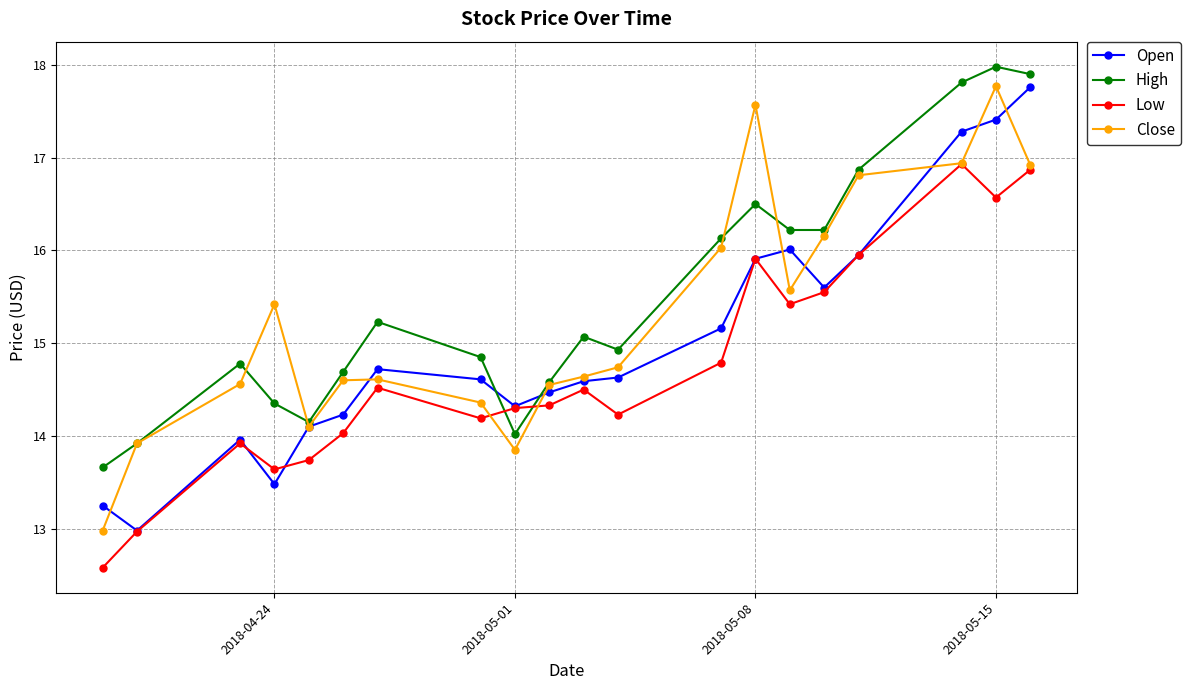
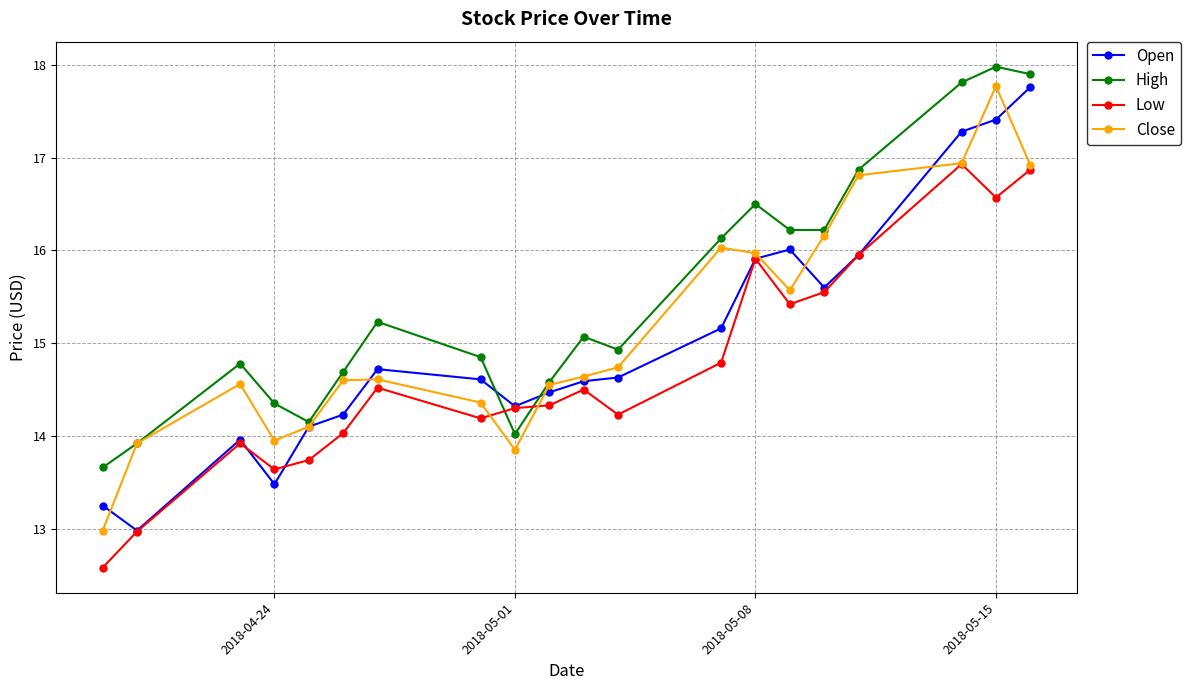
Close, 2018-04-24: 15.4 -> 14.0
Close, 2018-05-08: 17.6 -> 16.0
